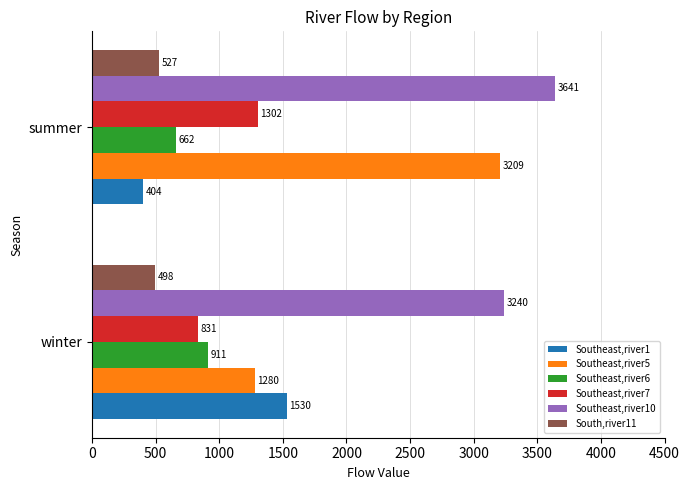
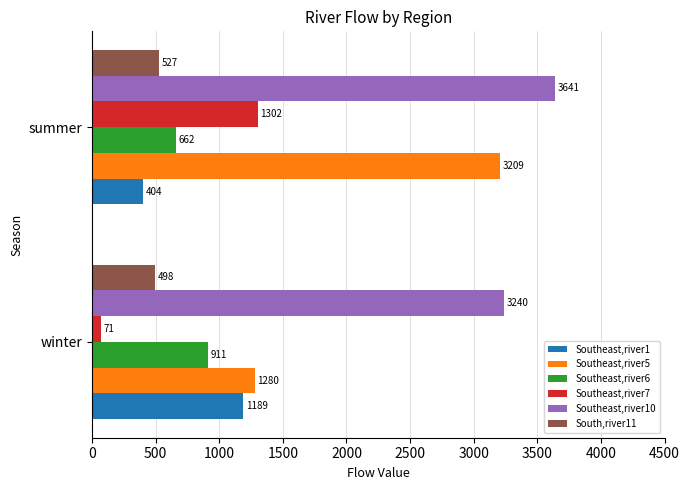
Southeast,river7, winter: 831 -> 71
Southeast,river1, winter: 1530 -> 1189
